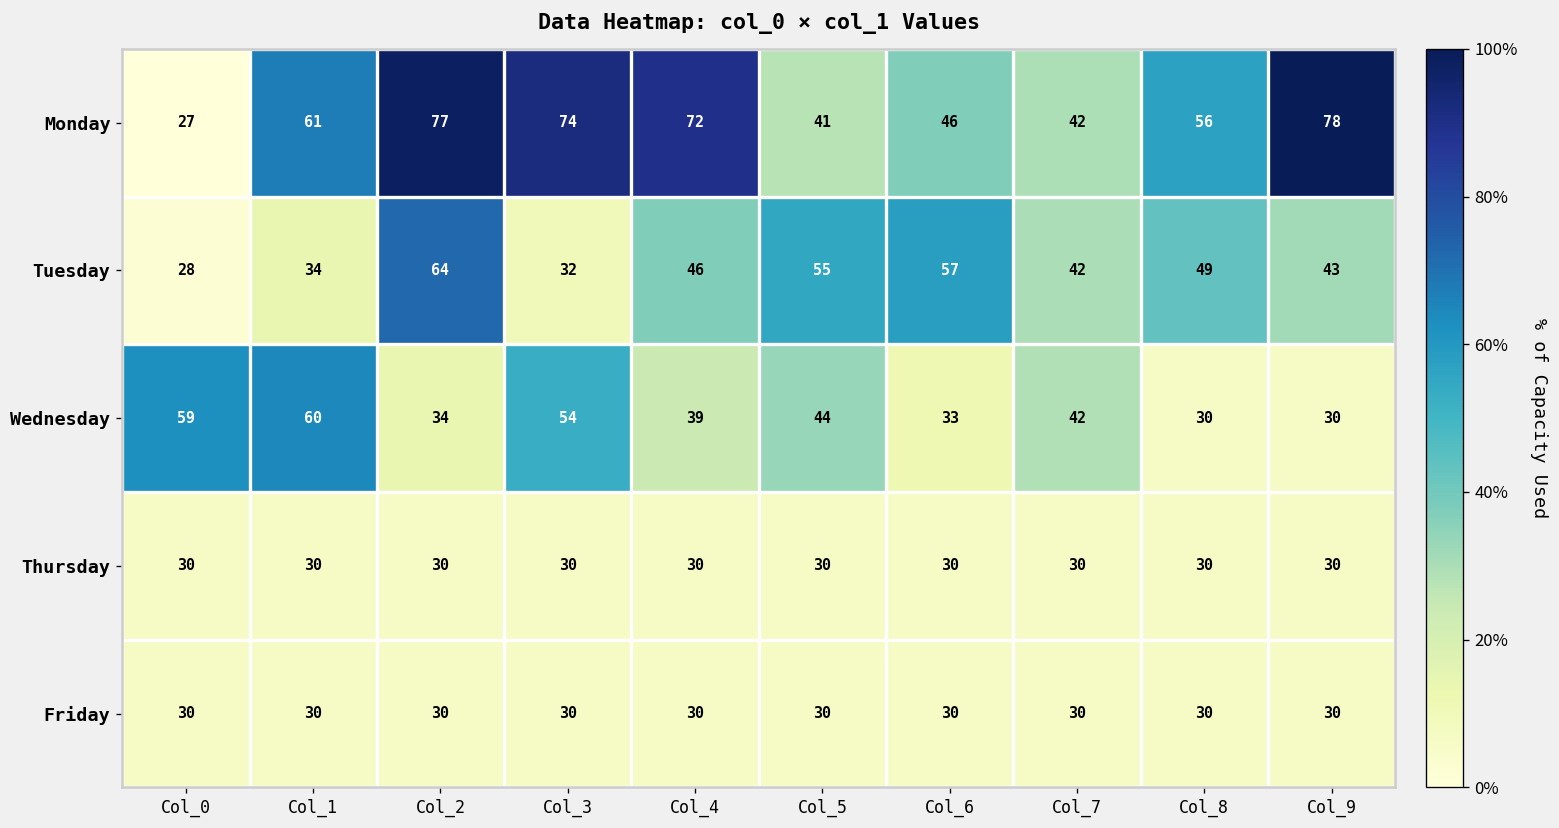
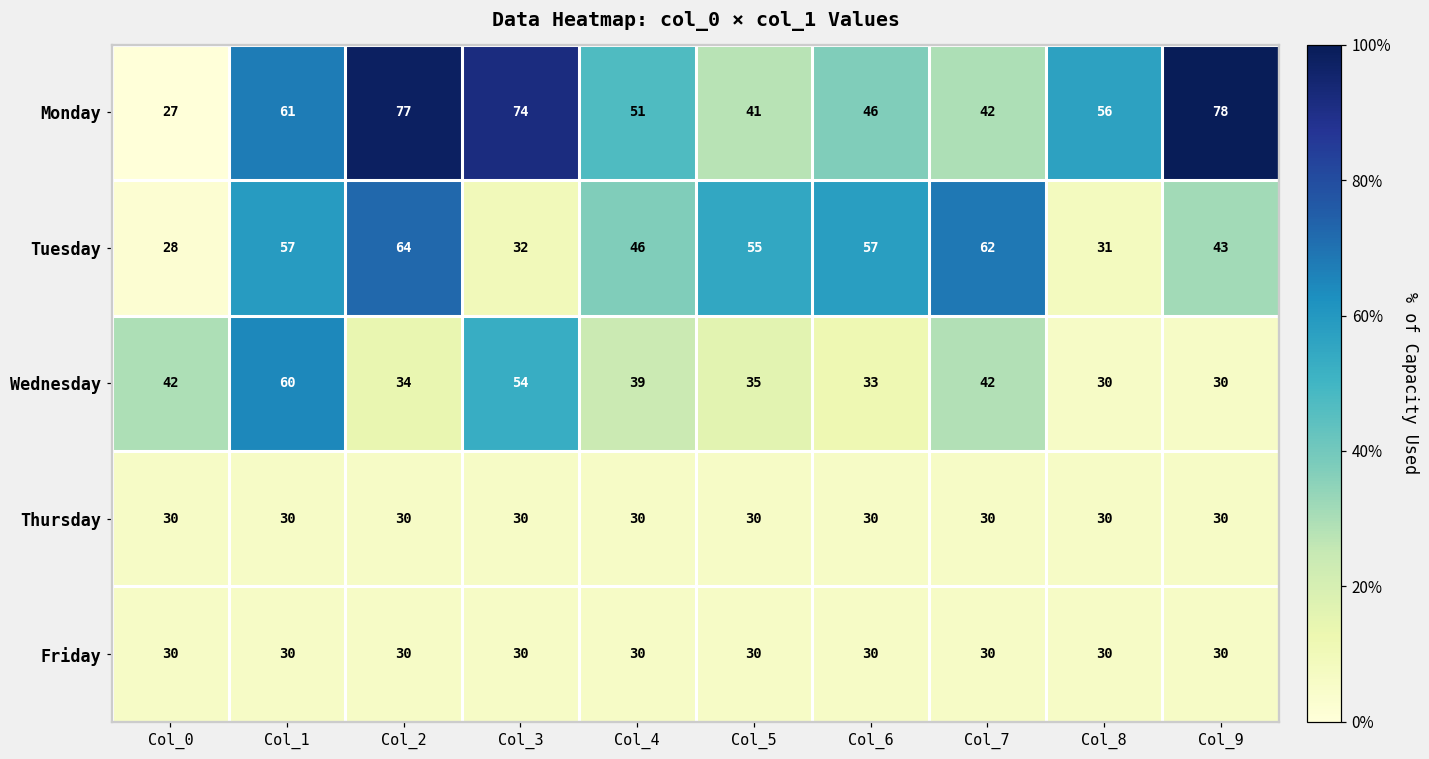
Monday, Col_4: 72 -> 51
Tuesday, Col_1: 34 -> 57
Tuesday, Col_7: 42 -> 62
Tuesday, Col_8: 49 -> 31
Wednesday, Col_0: 59 -> 42
Wednesday, Col_5: 44 -> 35
